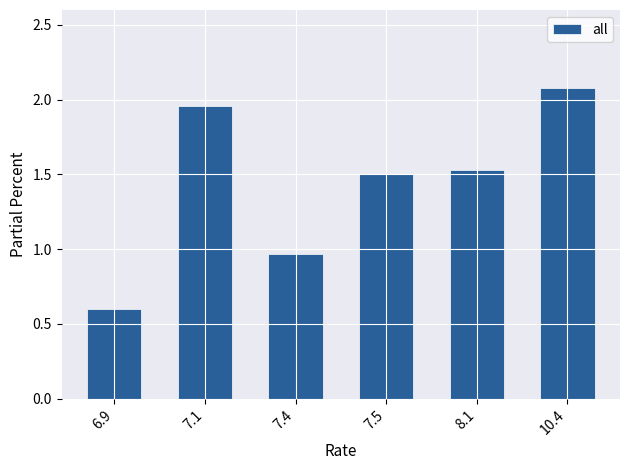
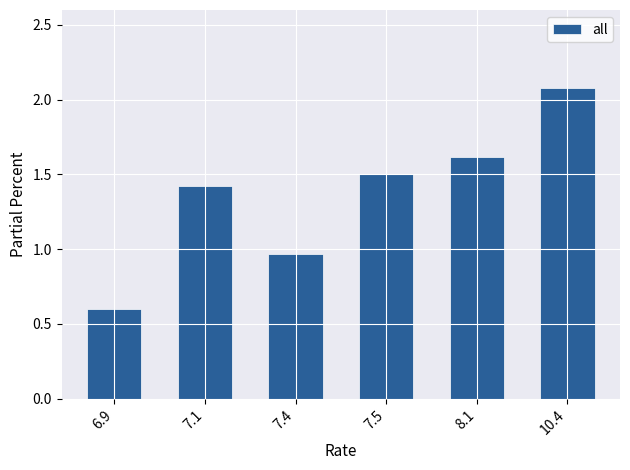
7.1: 1.96 -> 1.42
8.1: 1.53 -> 1.62
